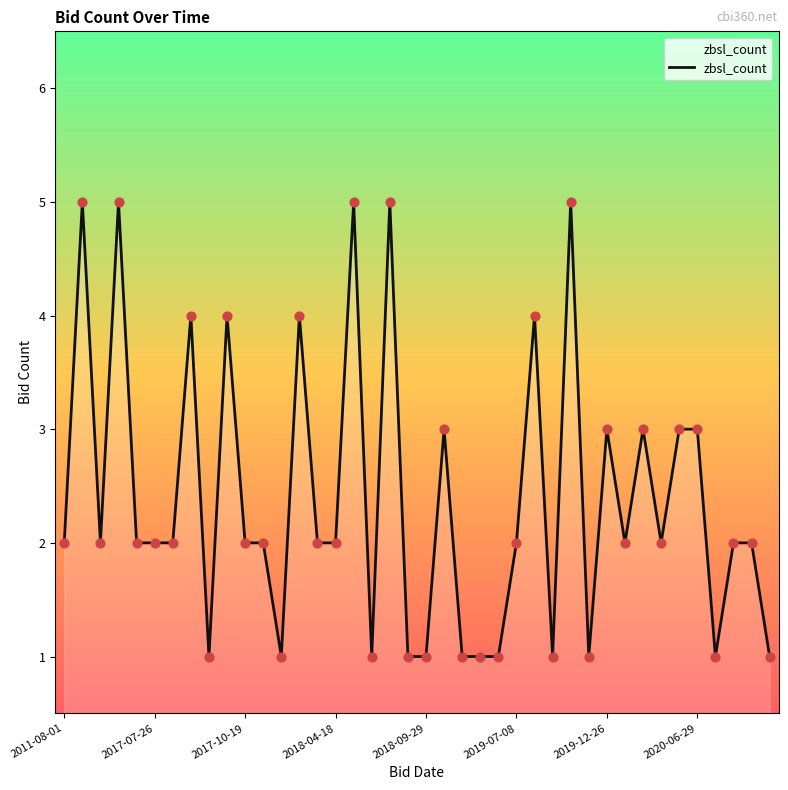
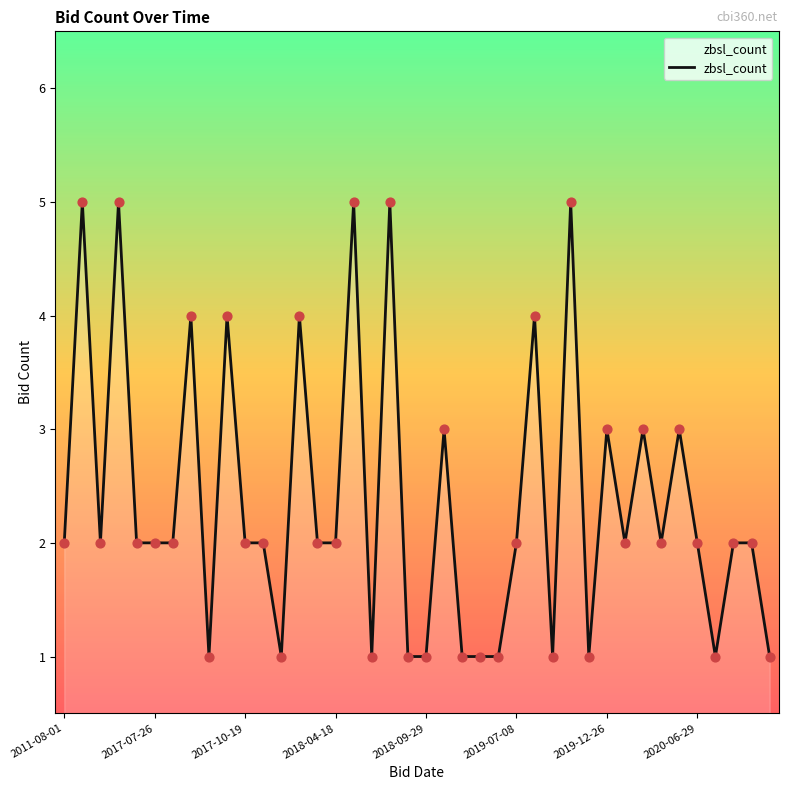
2020-06-29: 3 -> 2
